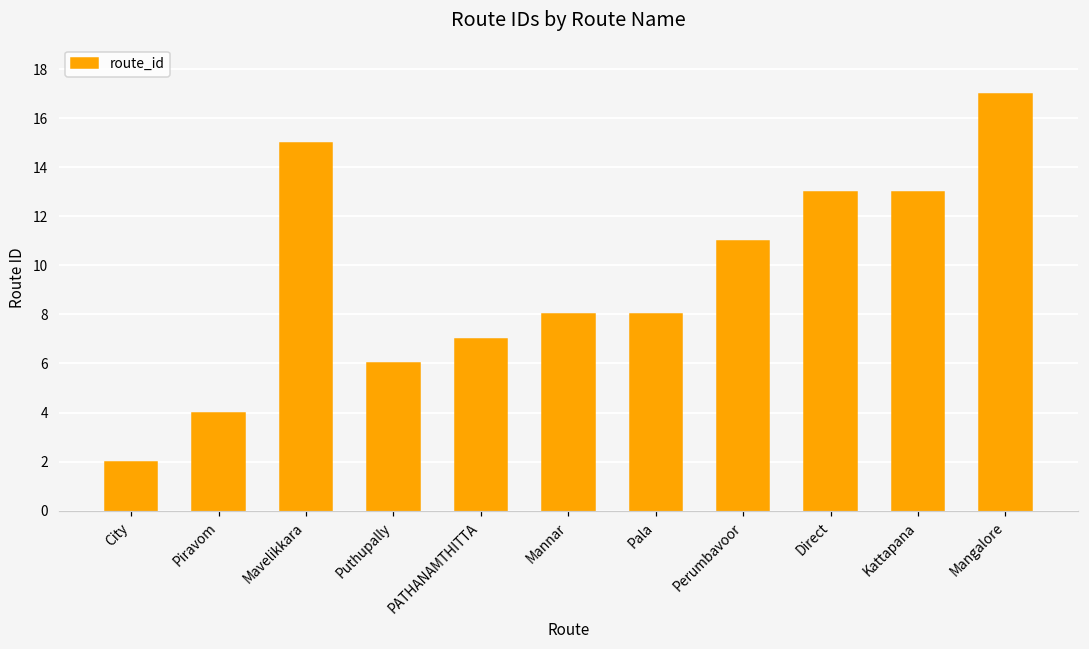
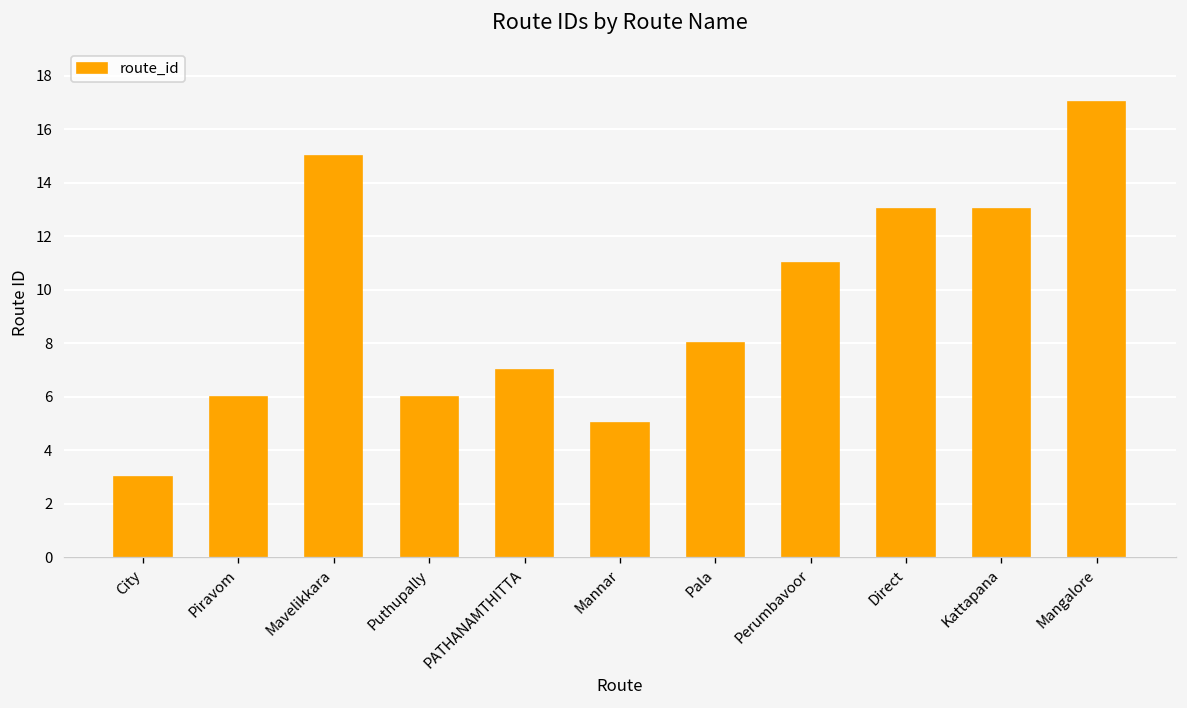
City: 2 -> 3
Piravom: 4 -> 6
Mannar: 8 -> 5
